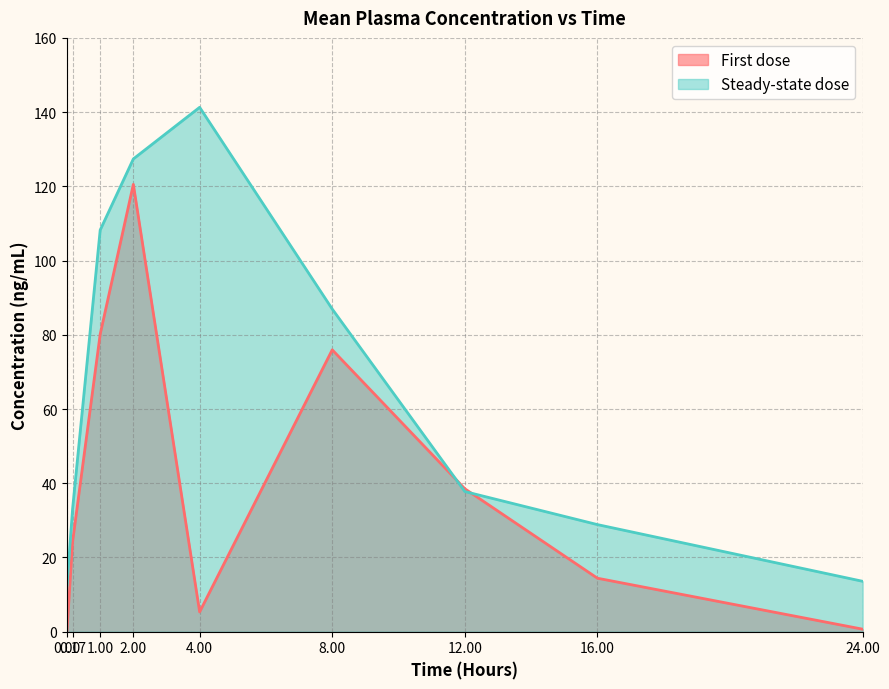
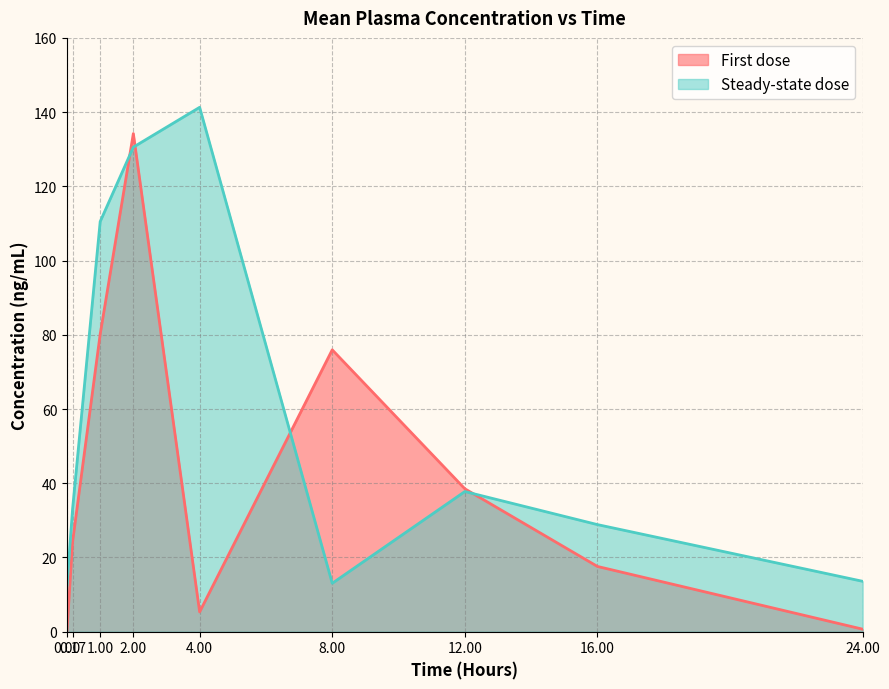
Steady-state dose, 1.00: 108 -> 111
First dose, 2.00: 121 -> 134
Steady-state dose, 2.00: 127 -> 131
Steady-state dose, 8.00: 87 -> 13
First dose, 16.00: 14 -> 18
